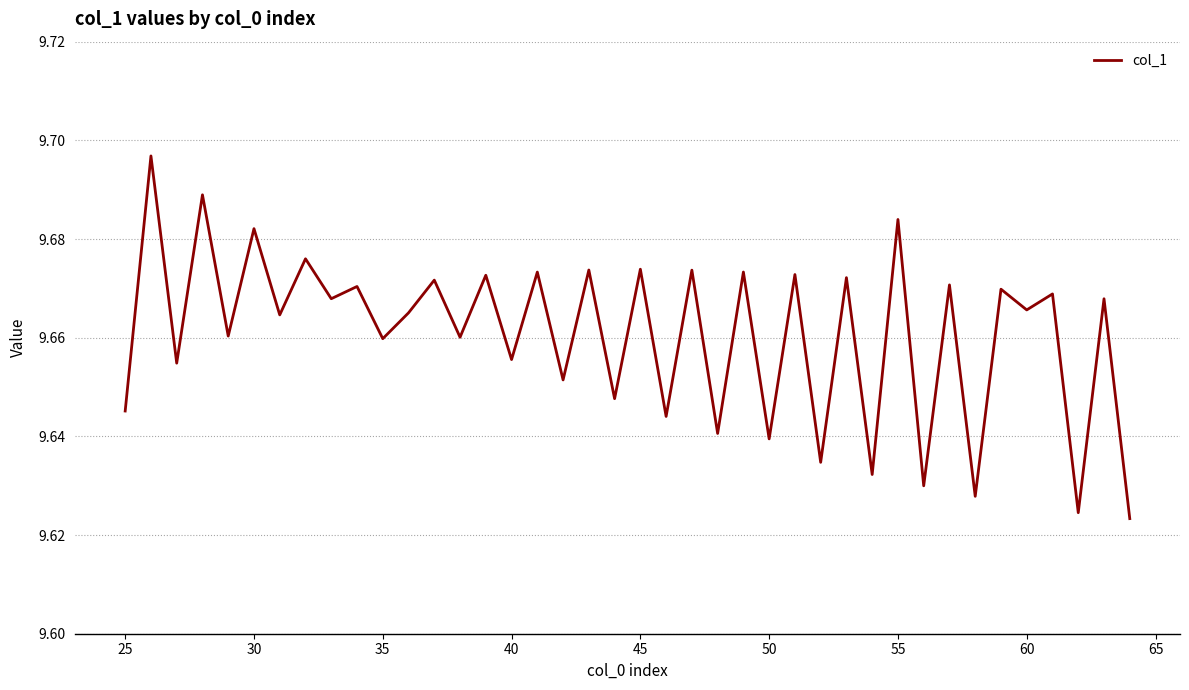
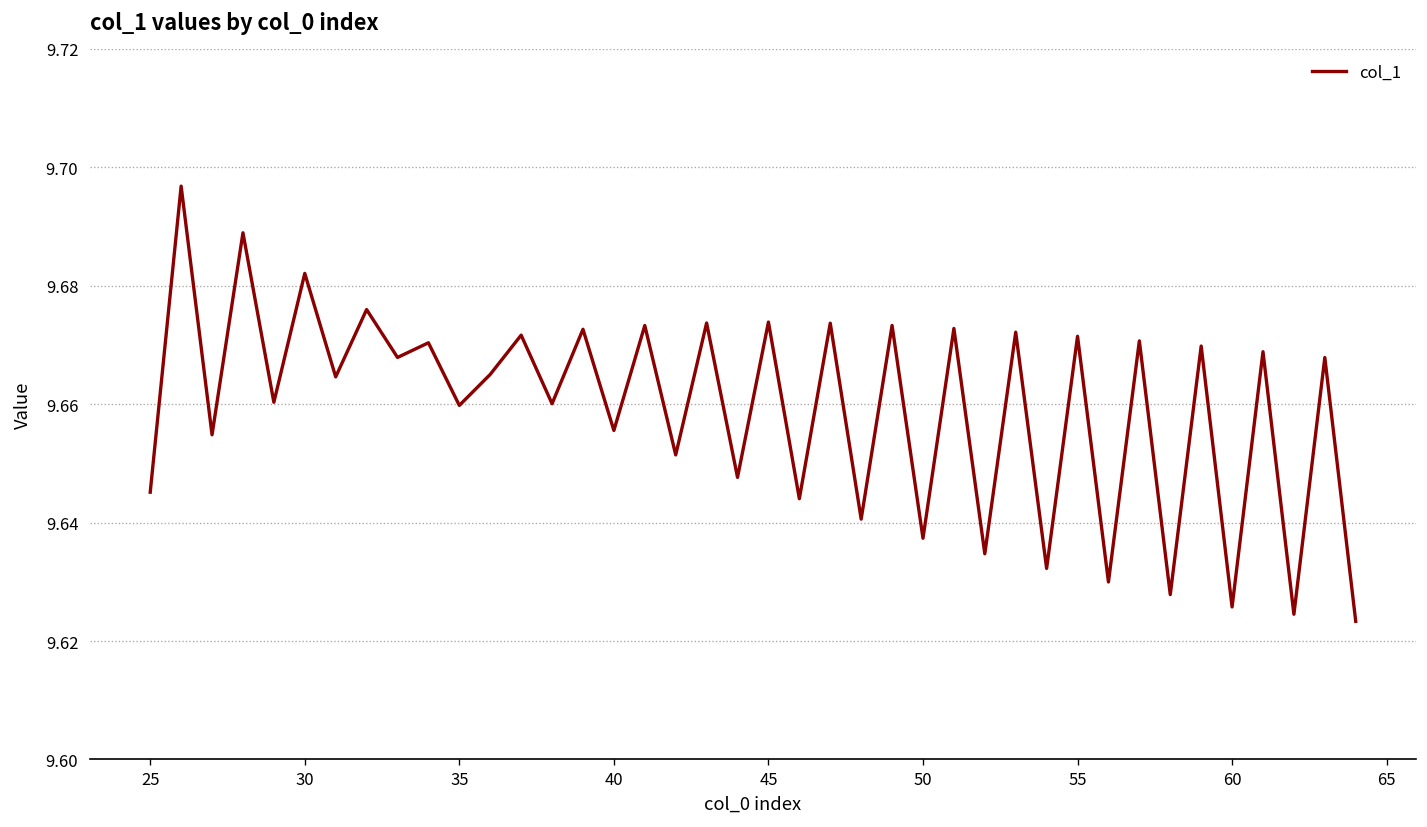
50: 9.639 -> 9.637
55: 9.684 -> 9.671
60: 9.666 -> 9.626
